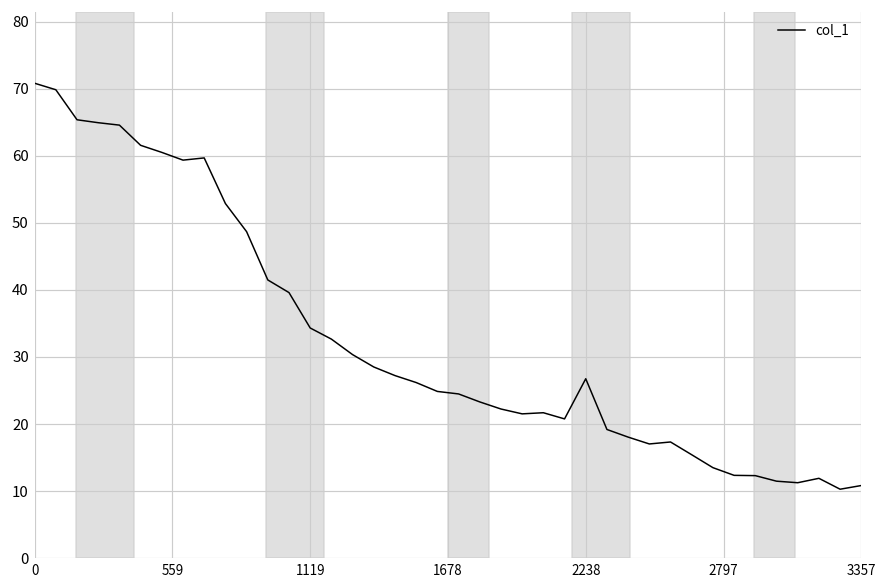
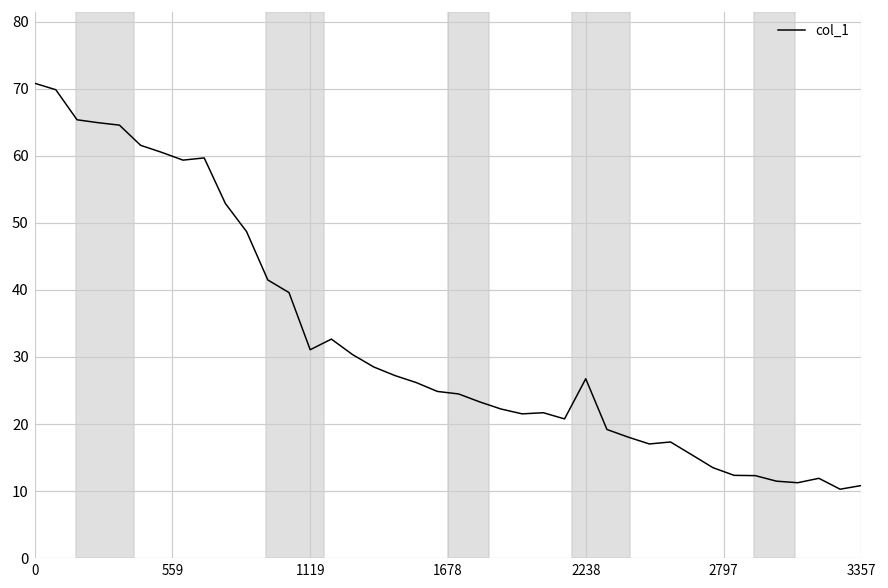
1119: 34 -> 31
